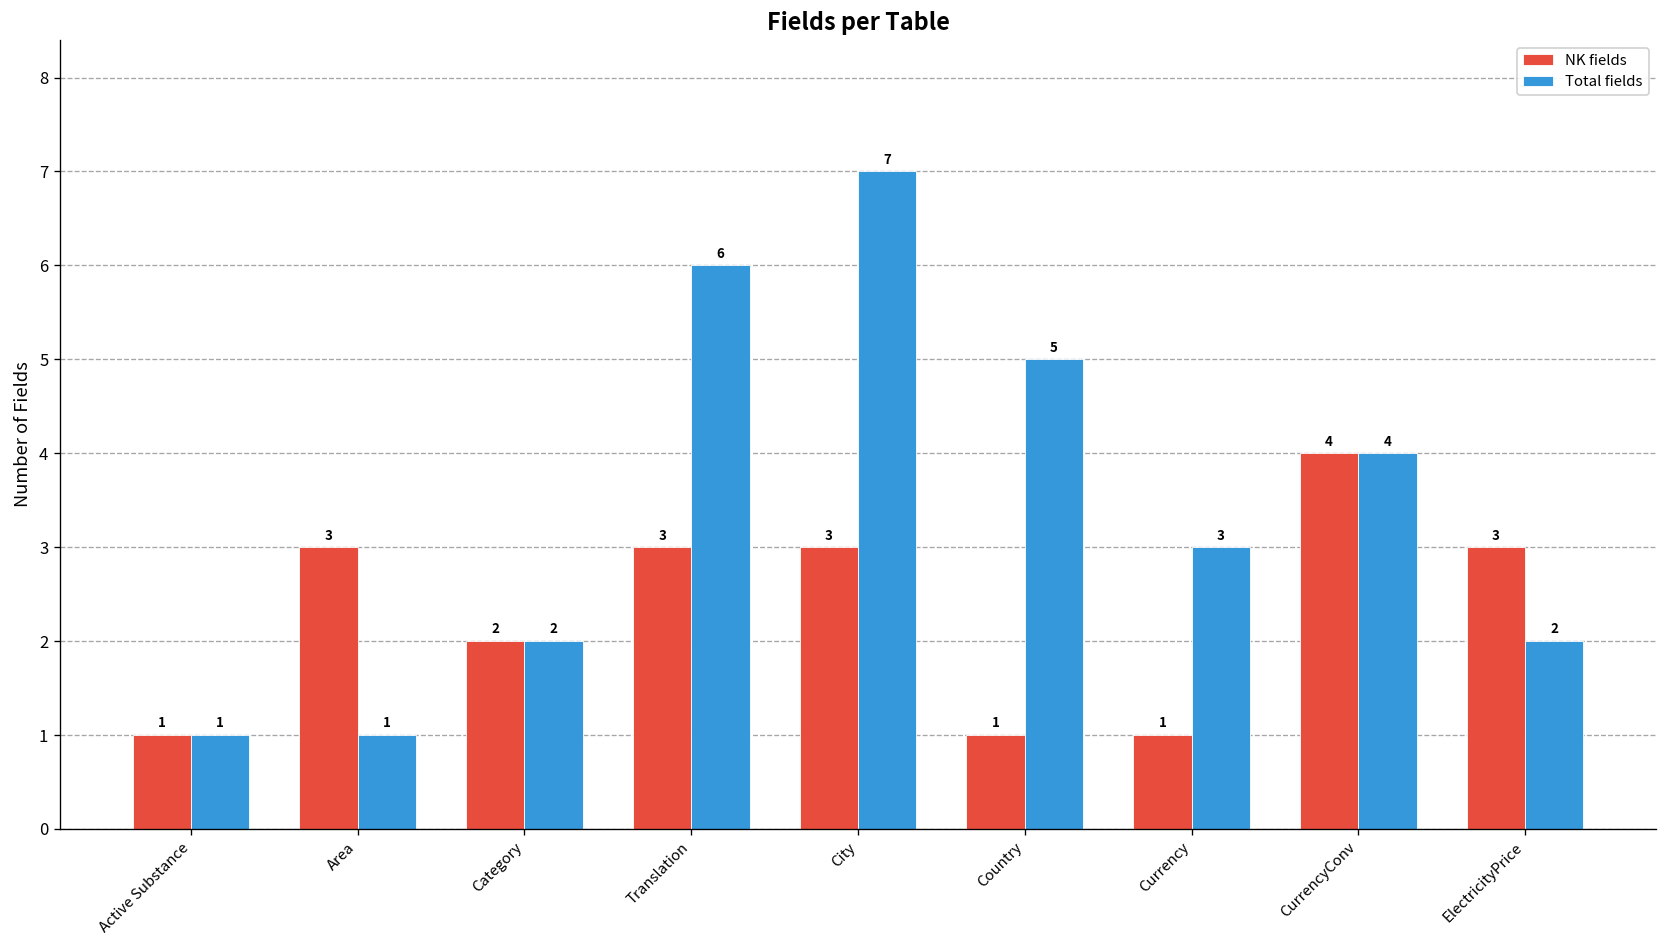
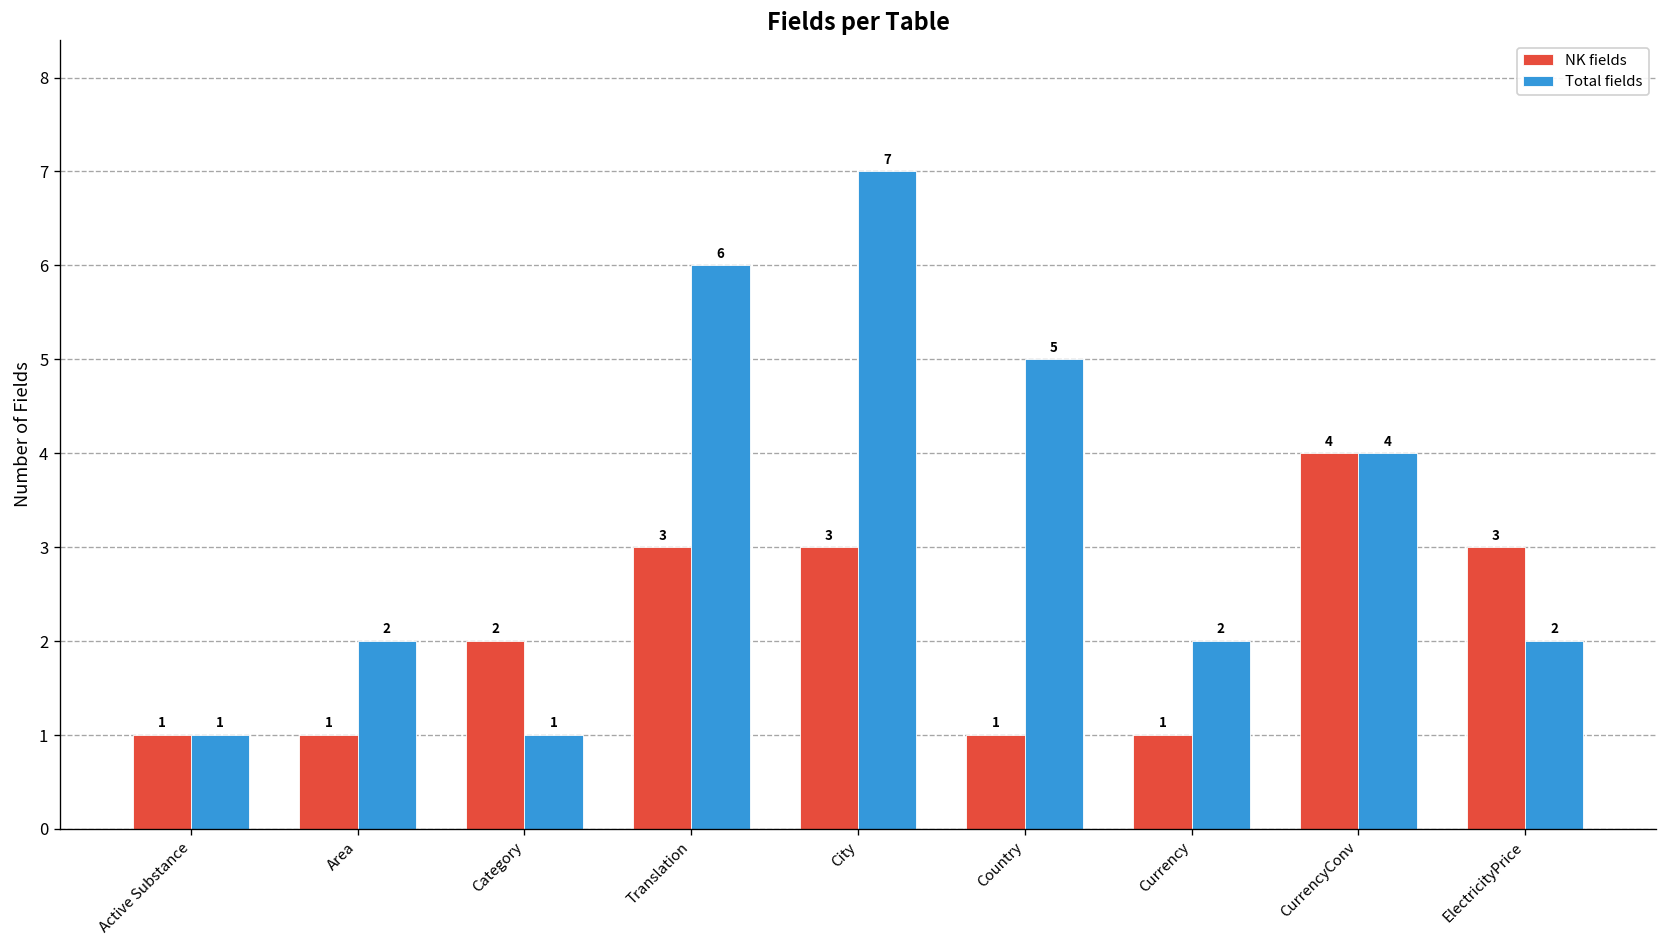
NK fields, Area: 3 -> 1
Total fields, Area: 1 -> 2
Total fields, Category: 2 -> 1
Total fields, Currency: 3 -> 2
